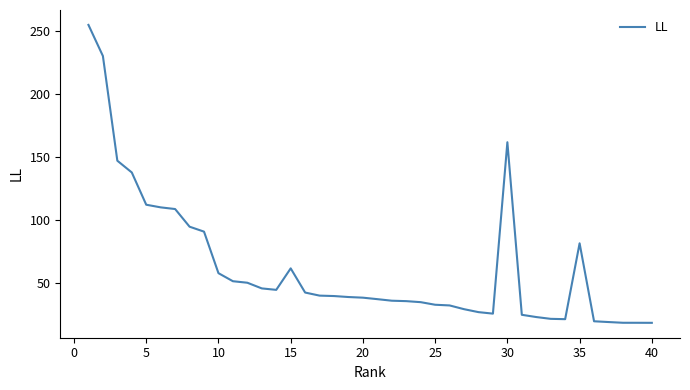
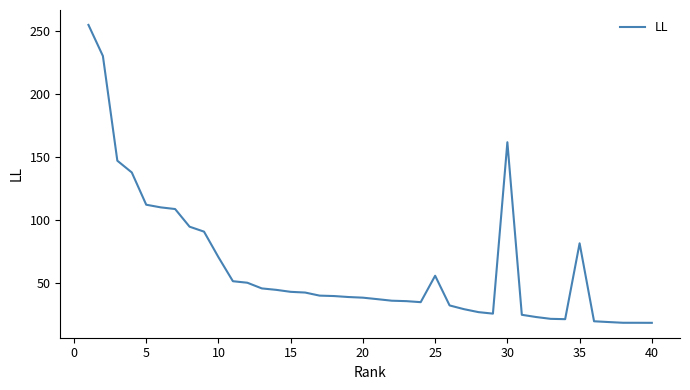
10: 58 -> 71
15: 62 -> 43
25: 33 -> 56
